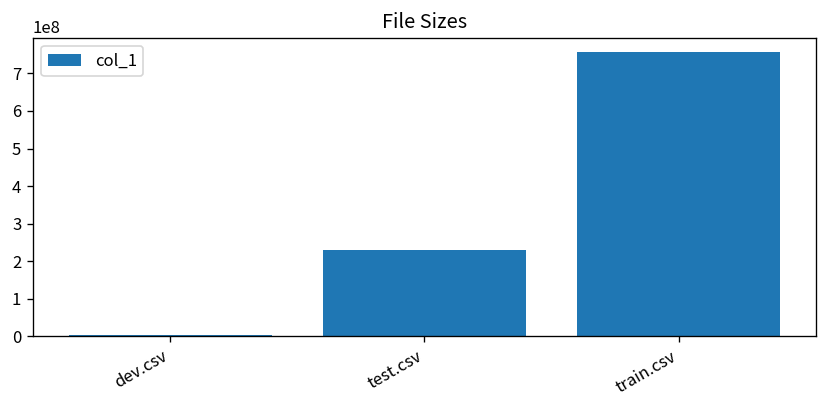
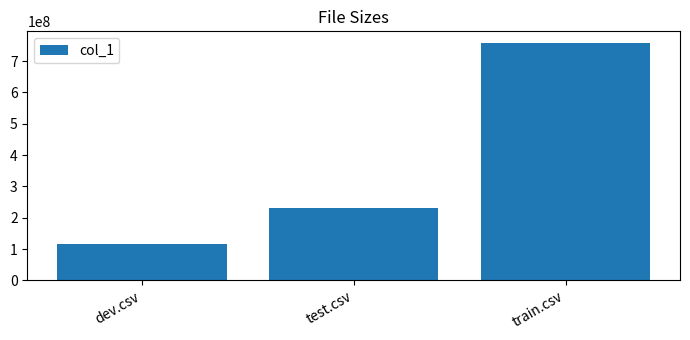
dev.csv: 0 -> 120000000
